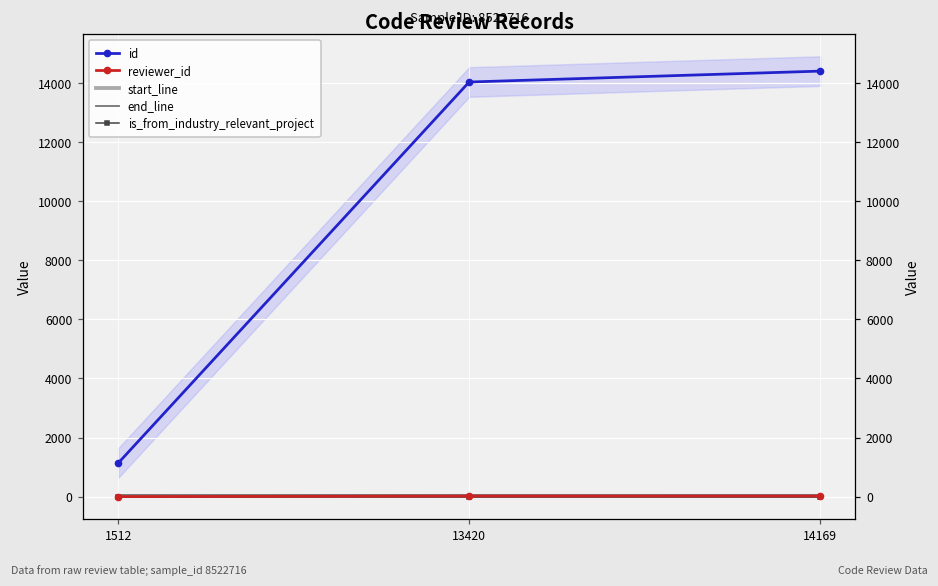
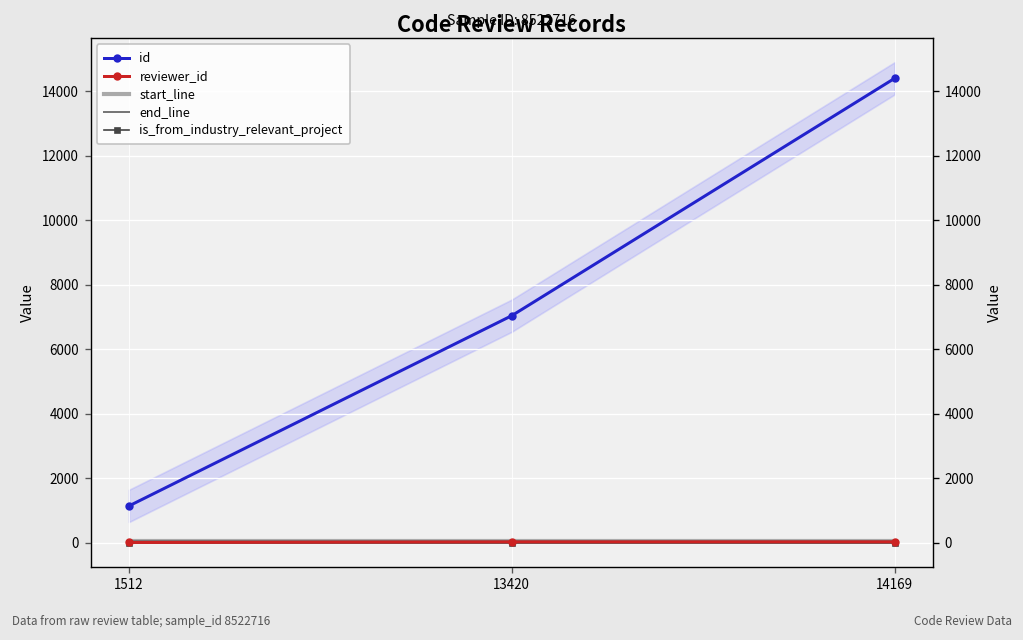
id, 13420: 14000 -> 7000
